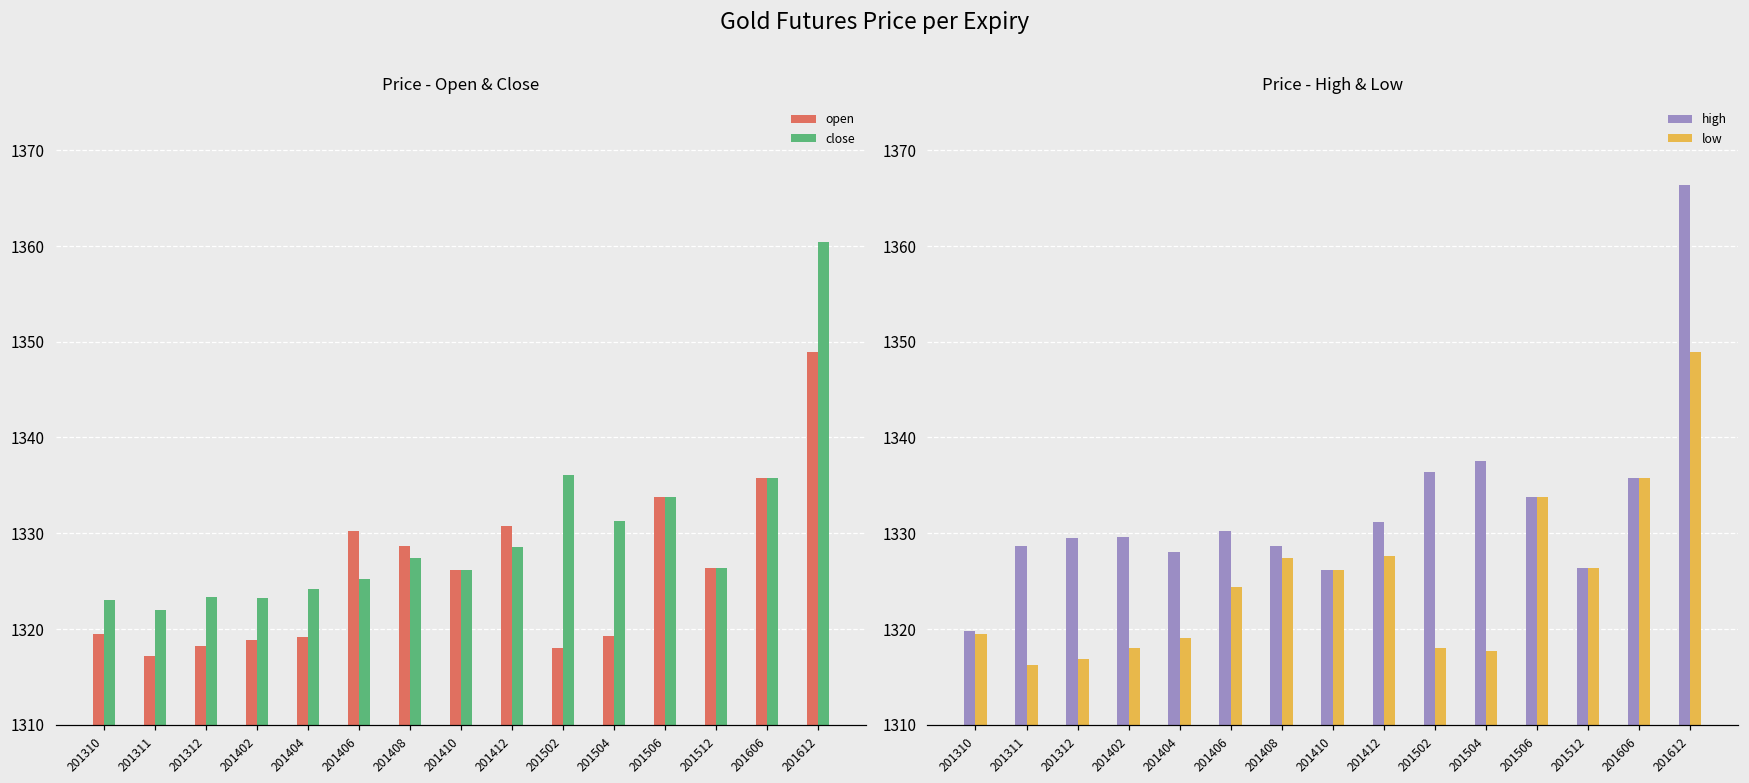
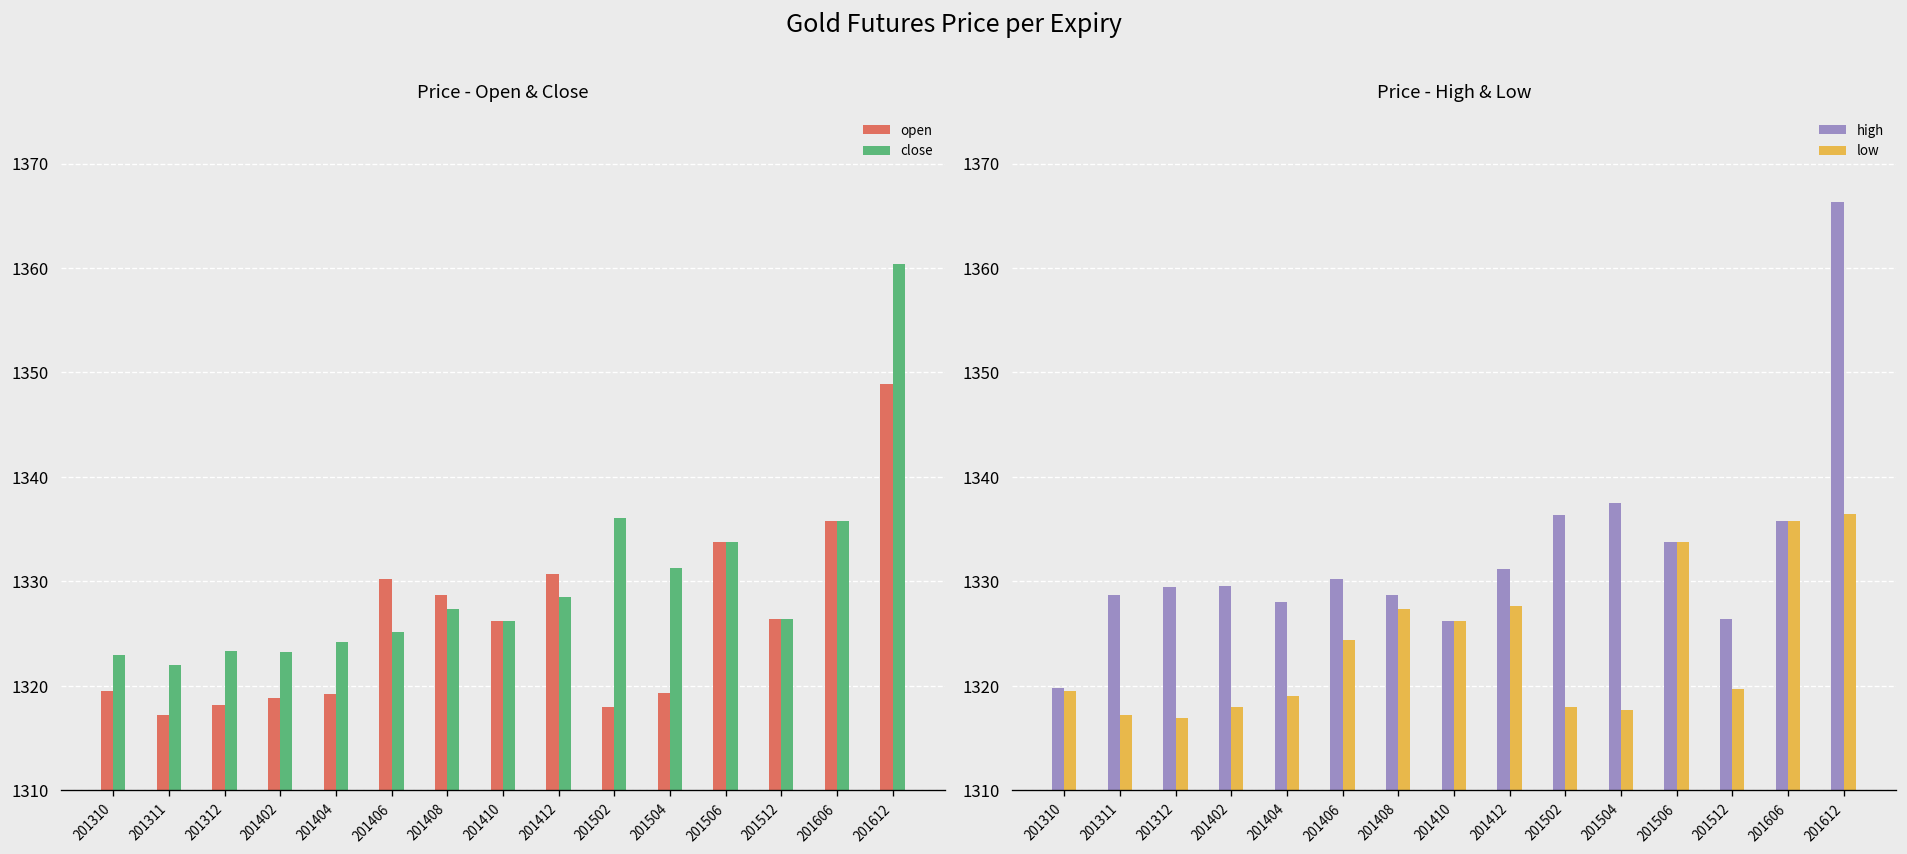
Price - High & Low, low, 201311: 1316 -> 1317
Price - High & Low, low, 201512: 1326 -> 1320
Price - High & Low, low, 201612: 1349 -> 1337
